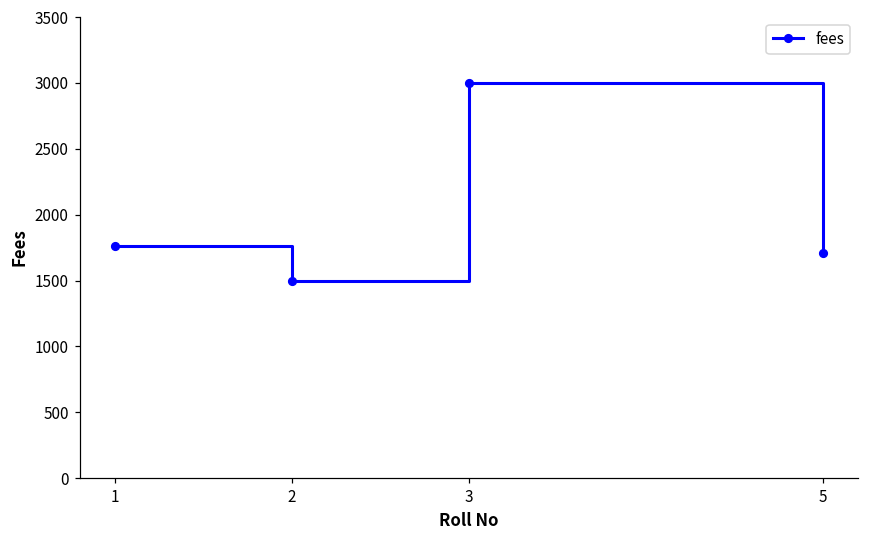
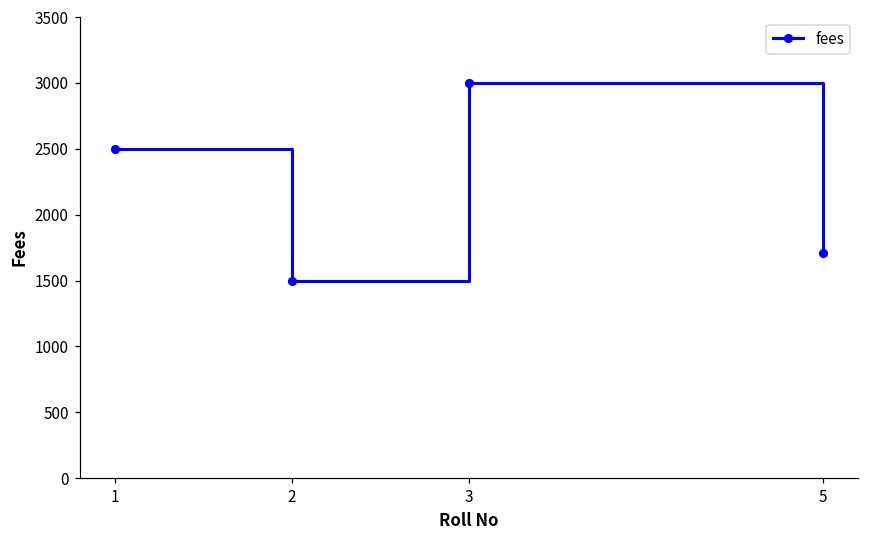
1: 1760 -> 2500
